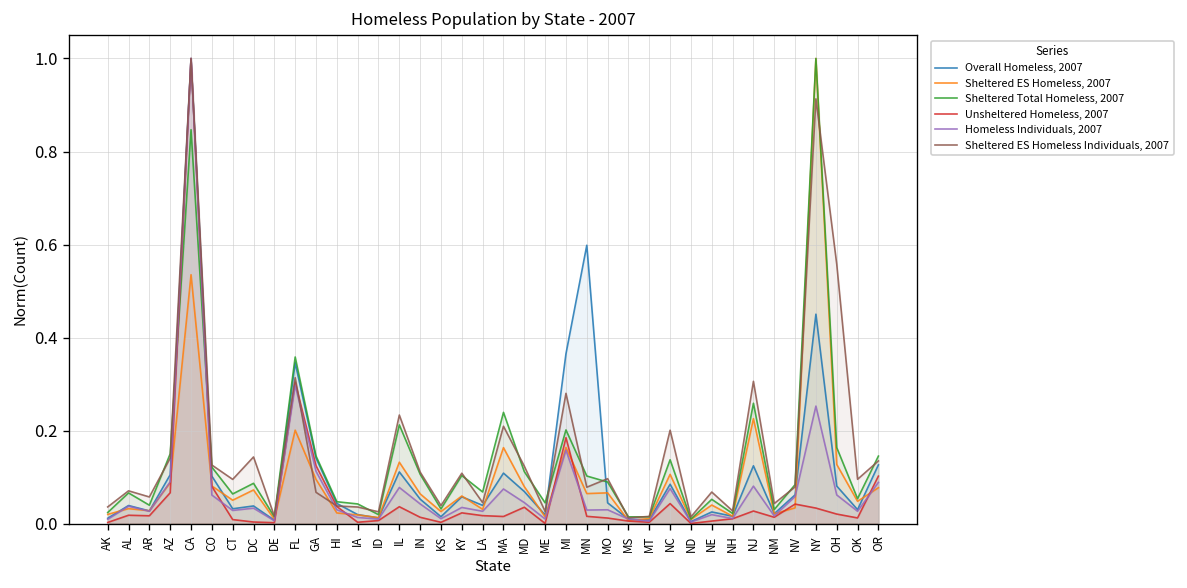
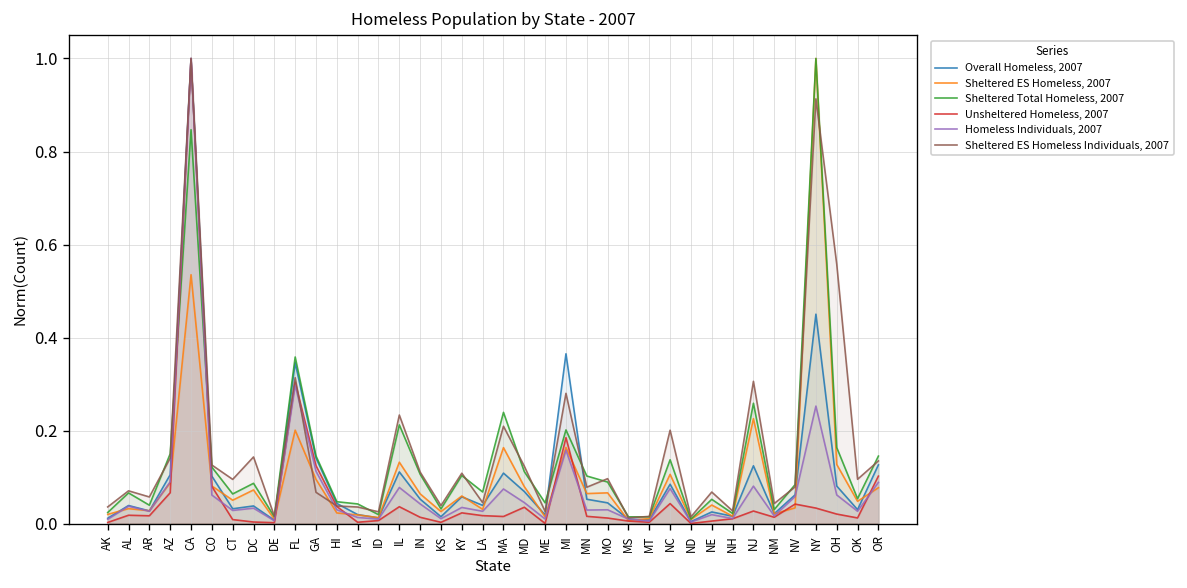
Overall Homeless, 2007, MN: 0.60 -> 0.05
